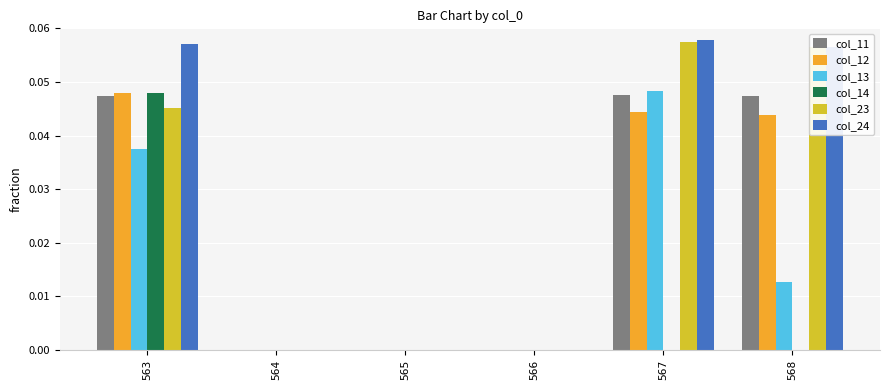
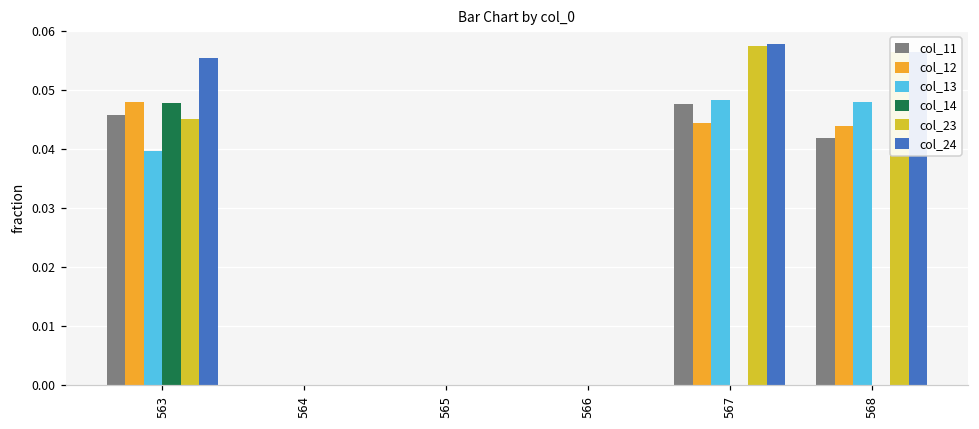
col_11, 563: 0.047 -> 0.046
col_13, 563: 0.037 -> 0.040
col_24, 563: 0.057 -> 0.055
col_11, 568: 0.047 -> 0.042
col_13, 568: 0.013 -> 0.048
